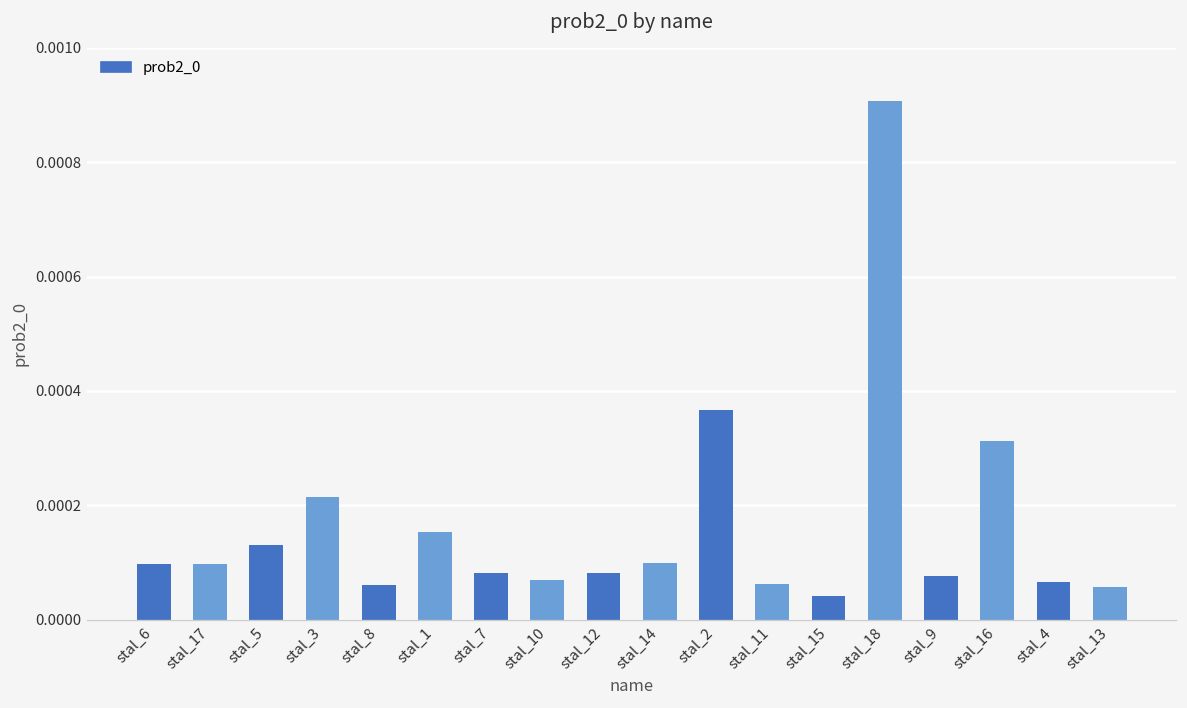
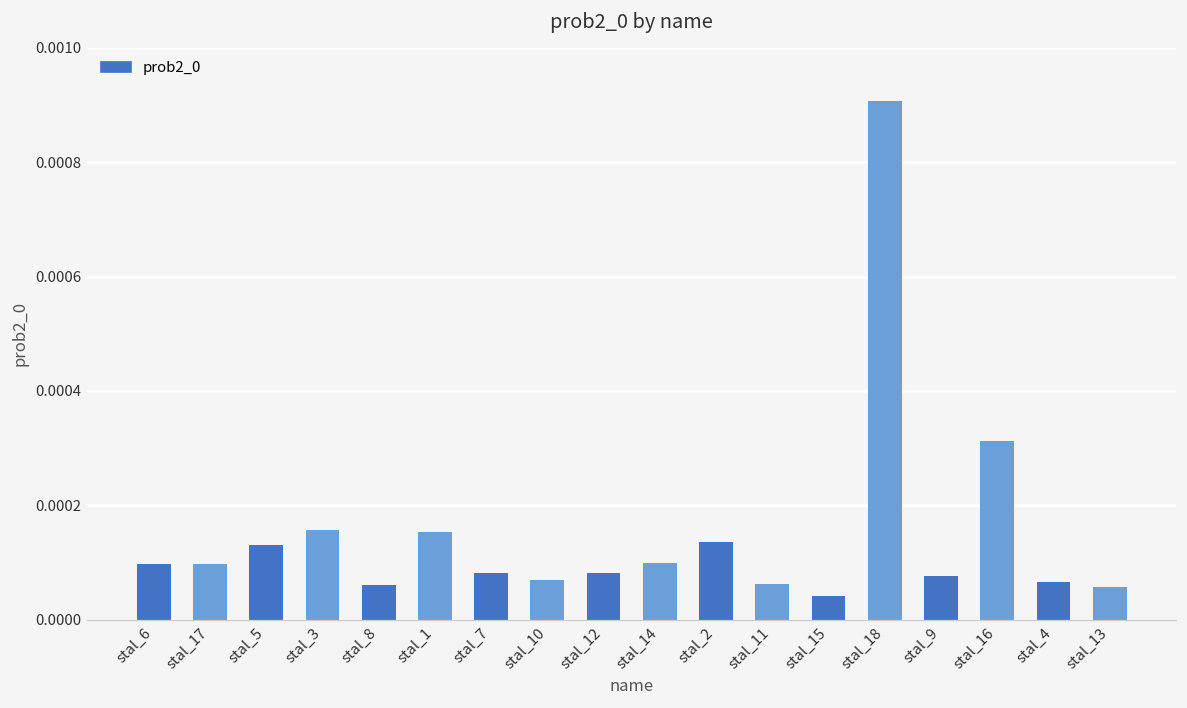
stal_3: 0.00022 -> 0.00016
stal_2: 0.00037 -> 0.00014
